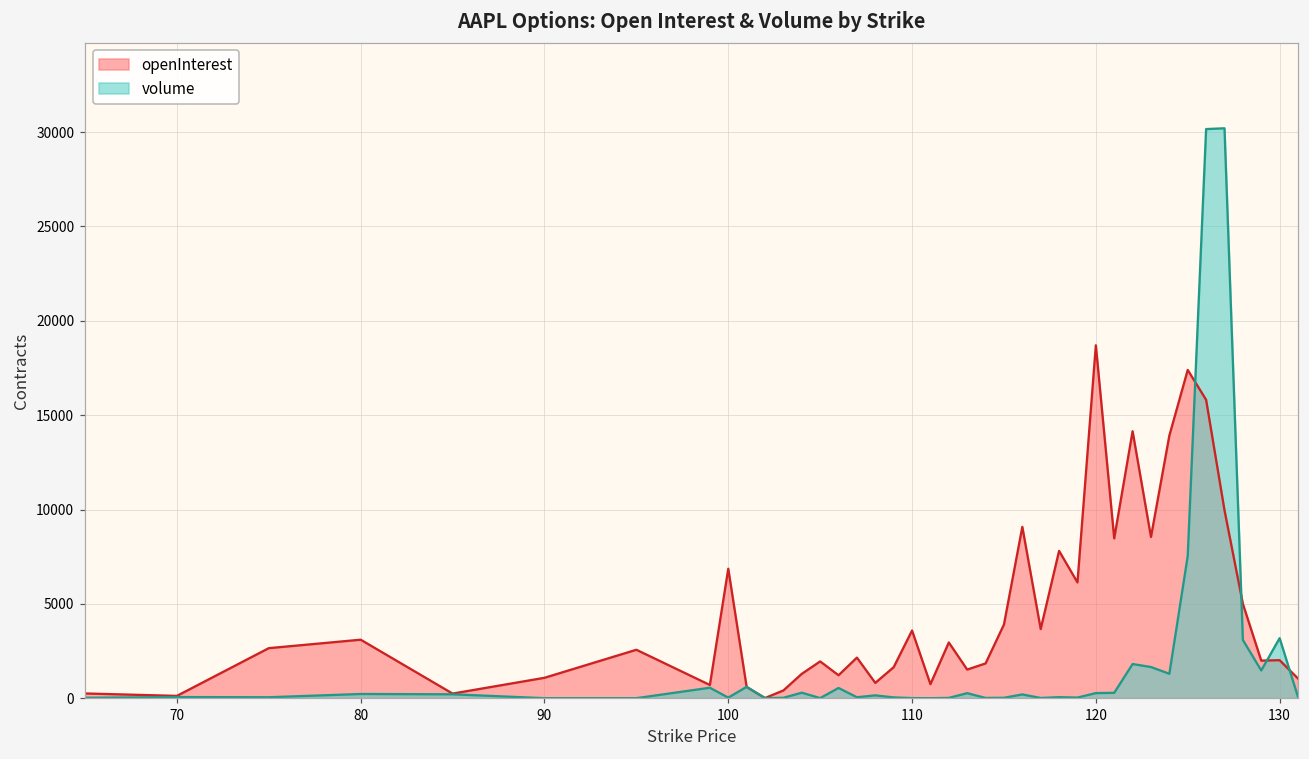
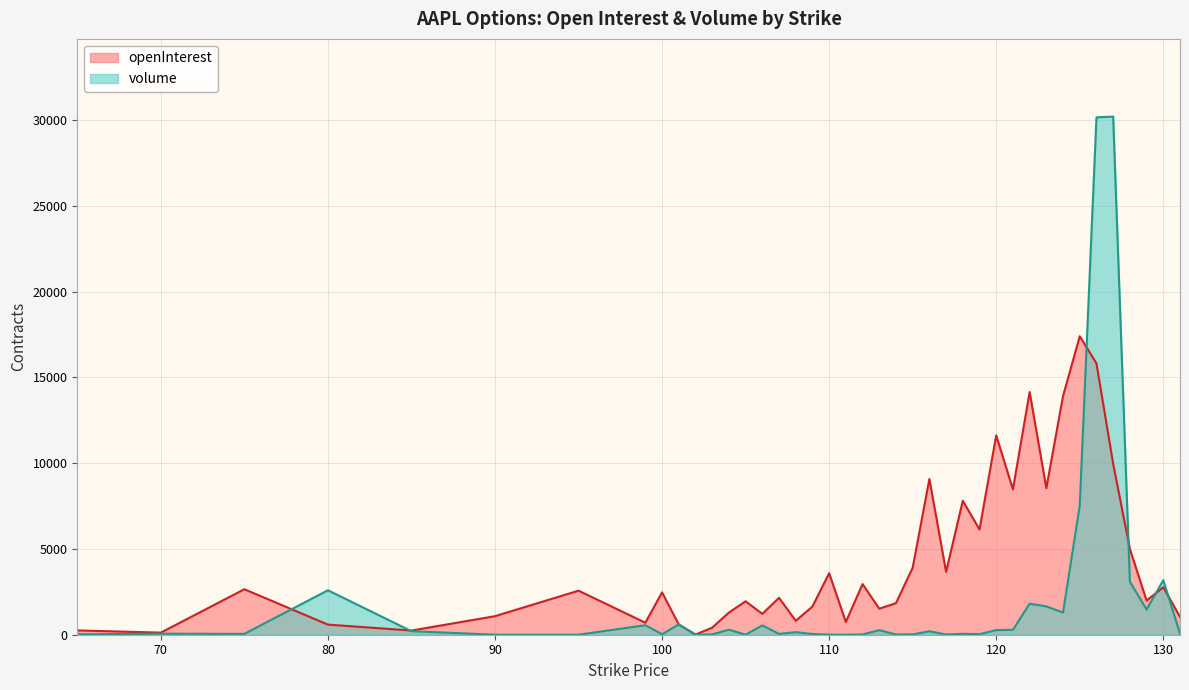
openInterest, 80: 3100 -> 600
volume, 80: 200 -> 2600
openInterest, 100: 6900 -> 2500
openInterest, 120: 18700 -> 11600
openInterest, 130: 2000 -> 2800
